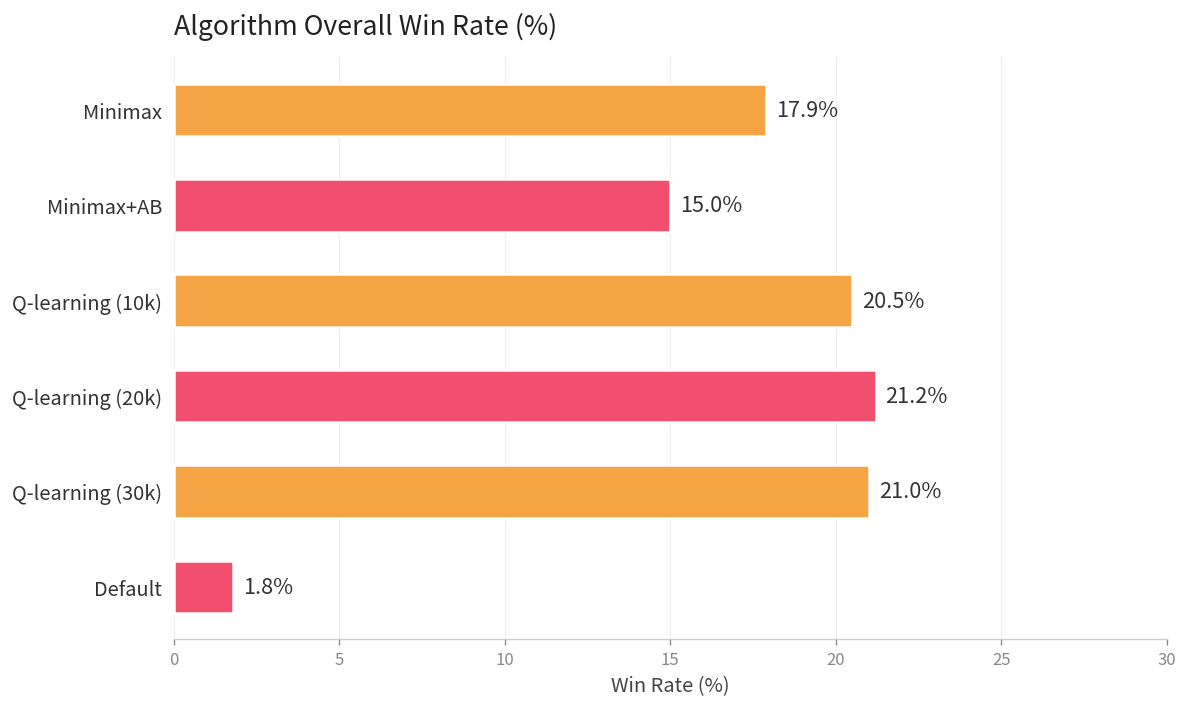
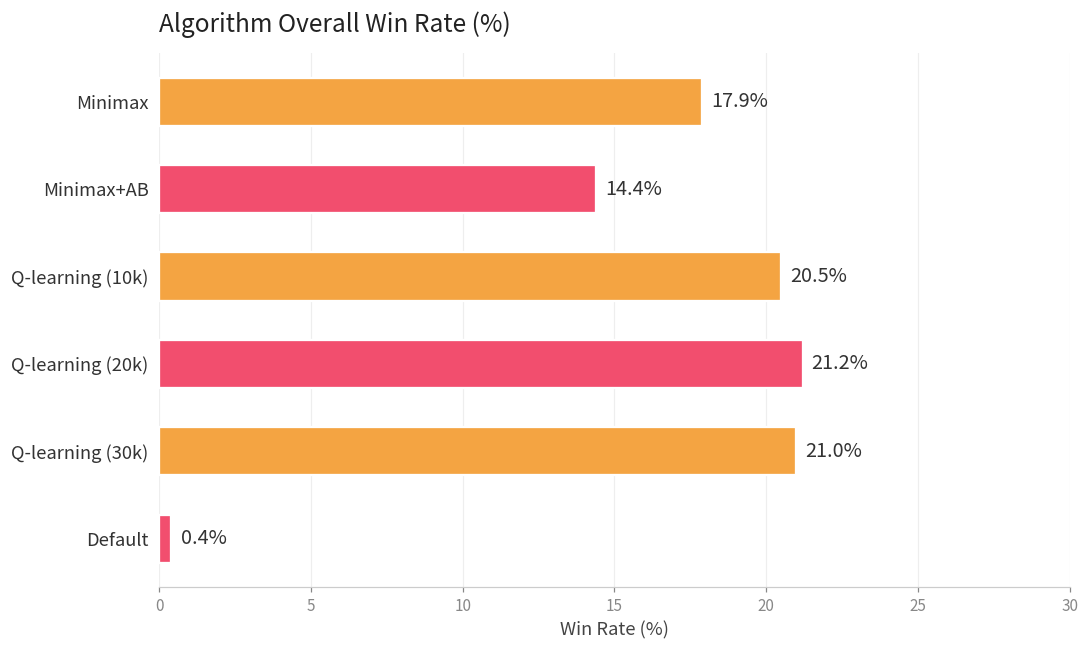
Minimax+AB: 15.0% -> 14.4%
Default: 1.8% -> 0.4%
